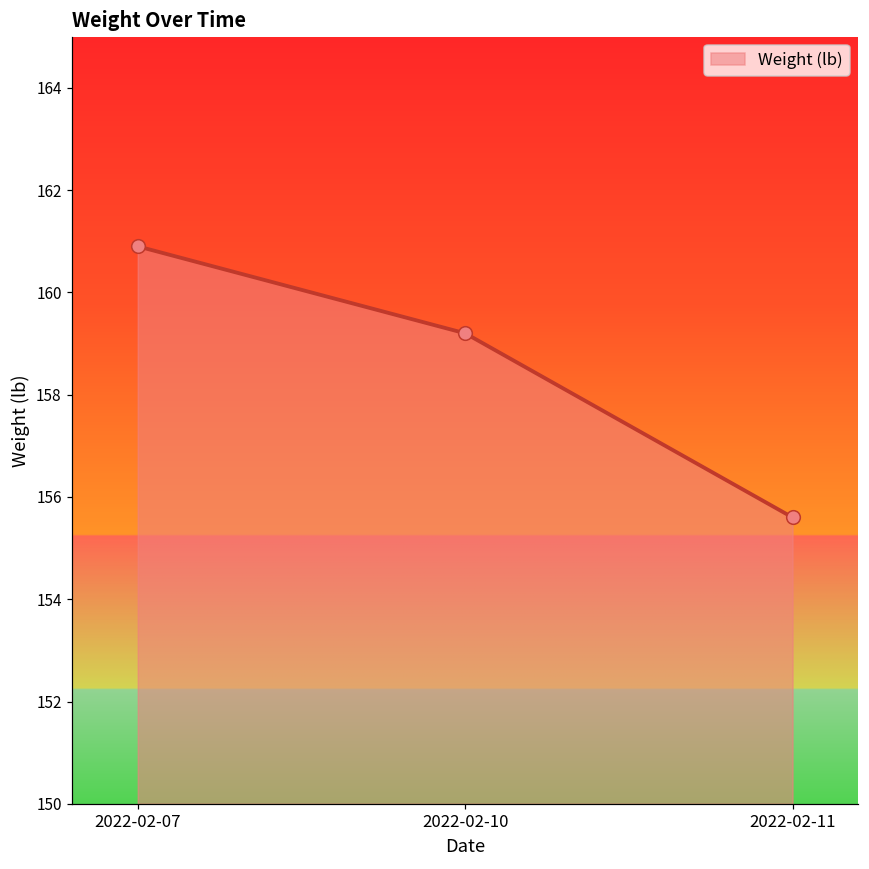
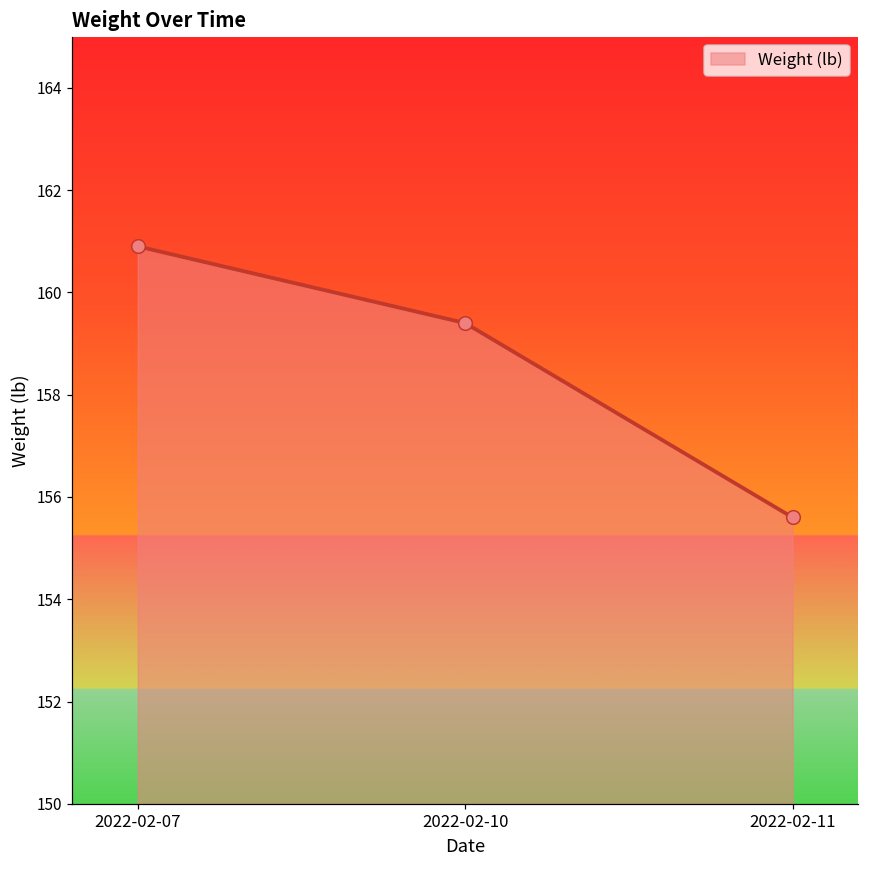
2022-02-10: 159.2 -> 159.4
